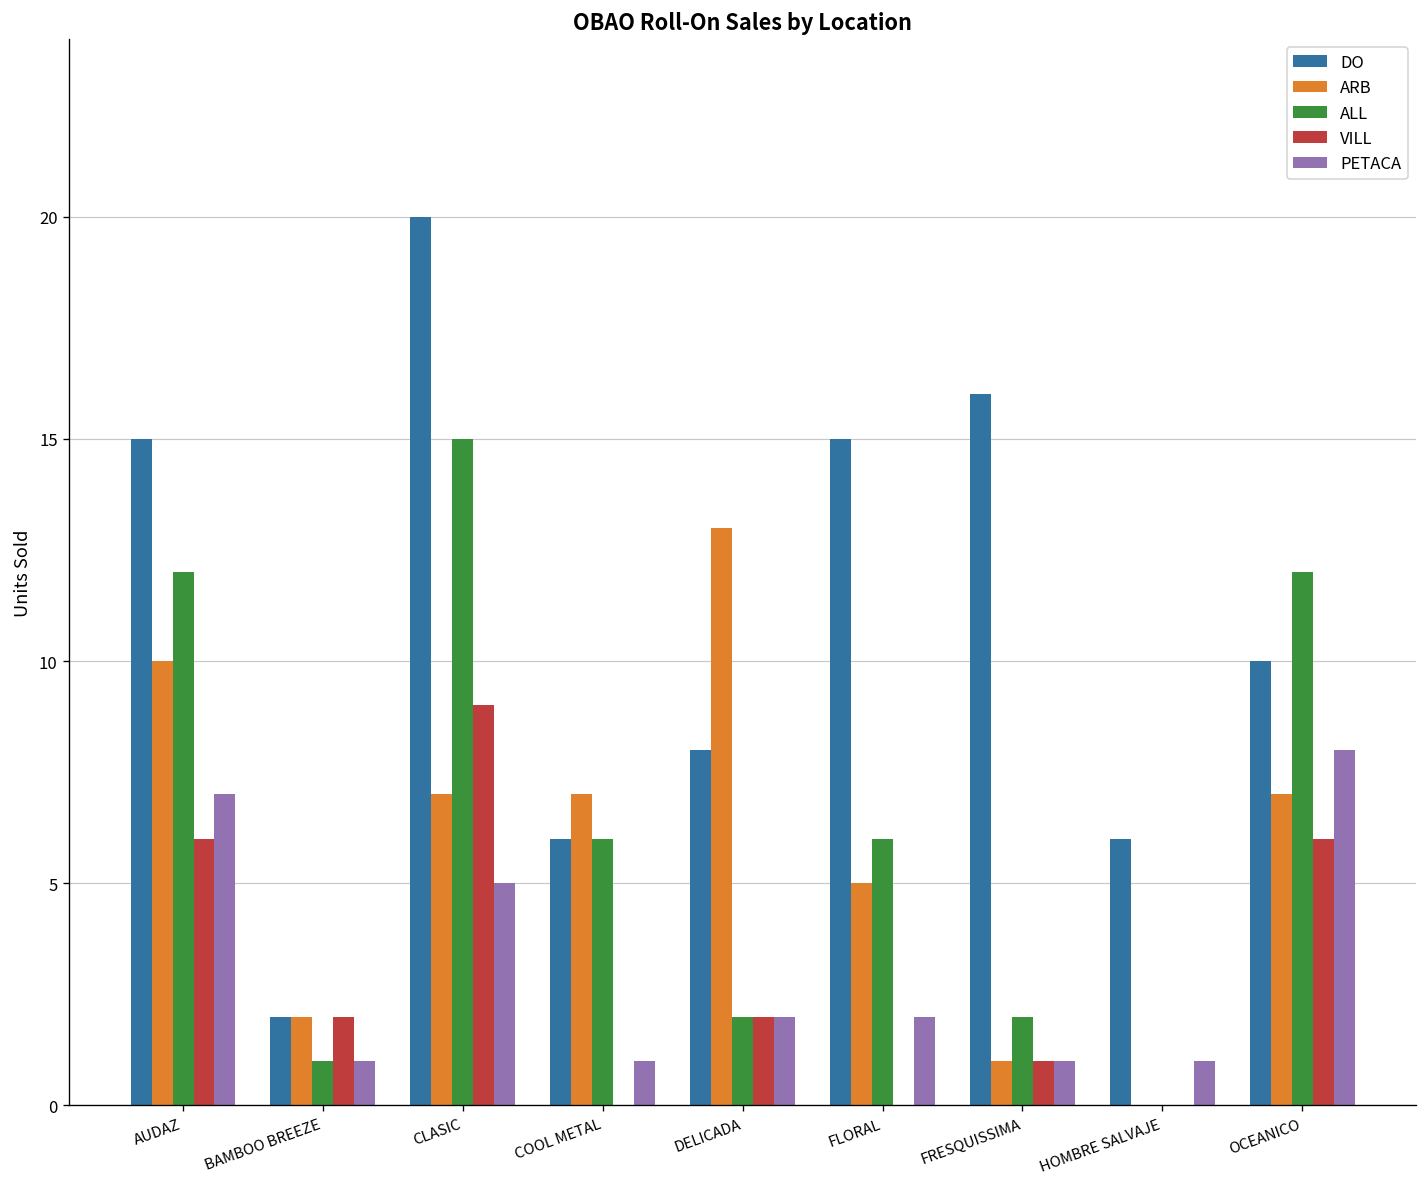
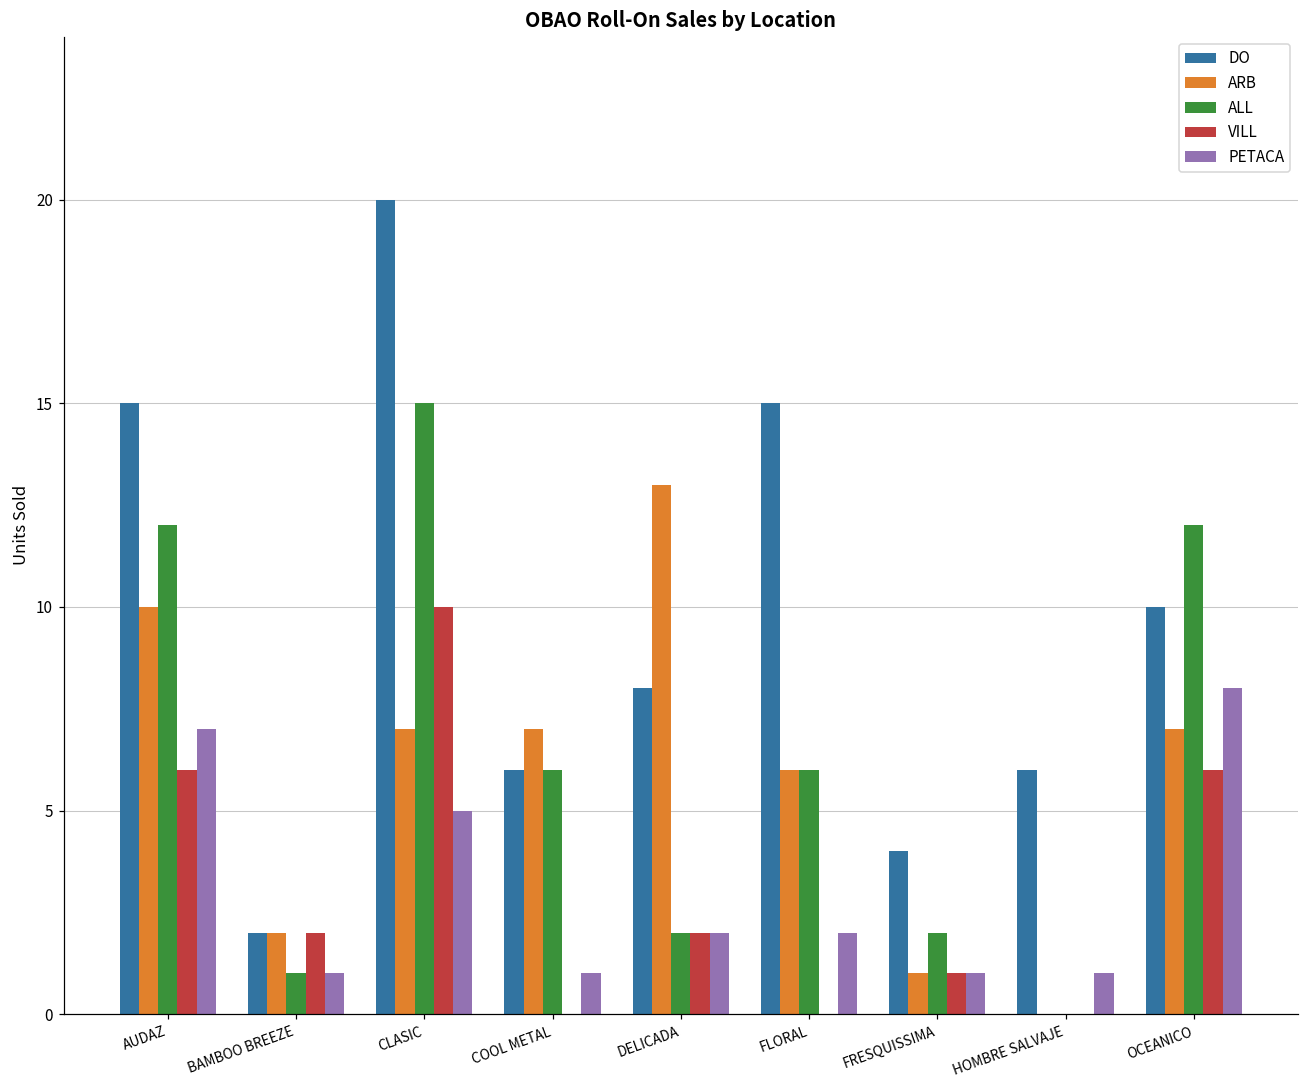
VILL, CLASIC: 9 -> 10
ARB, FLORAL: 5 -> 6
DO, FRESQUISSIMA: 16 -> 4
